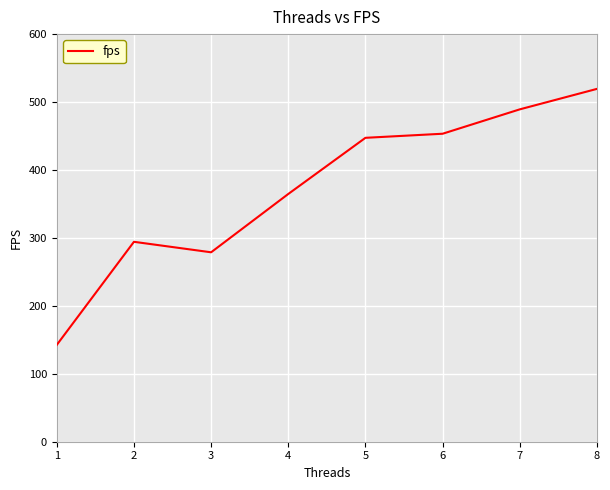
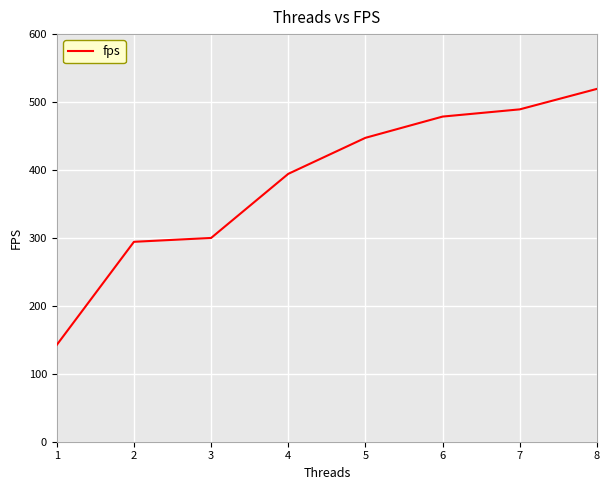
3: 280 -> 300
4: 360 -> 390
6: 450 -> 480
